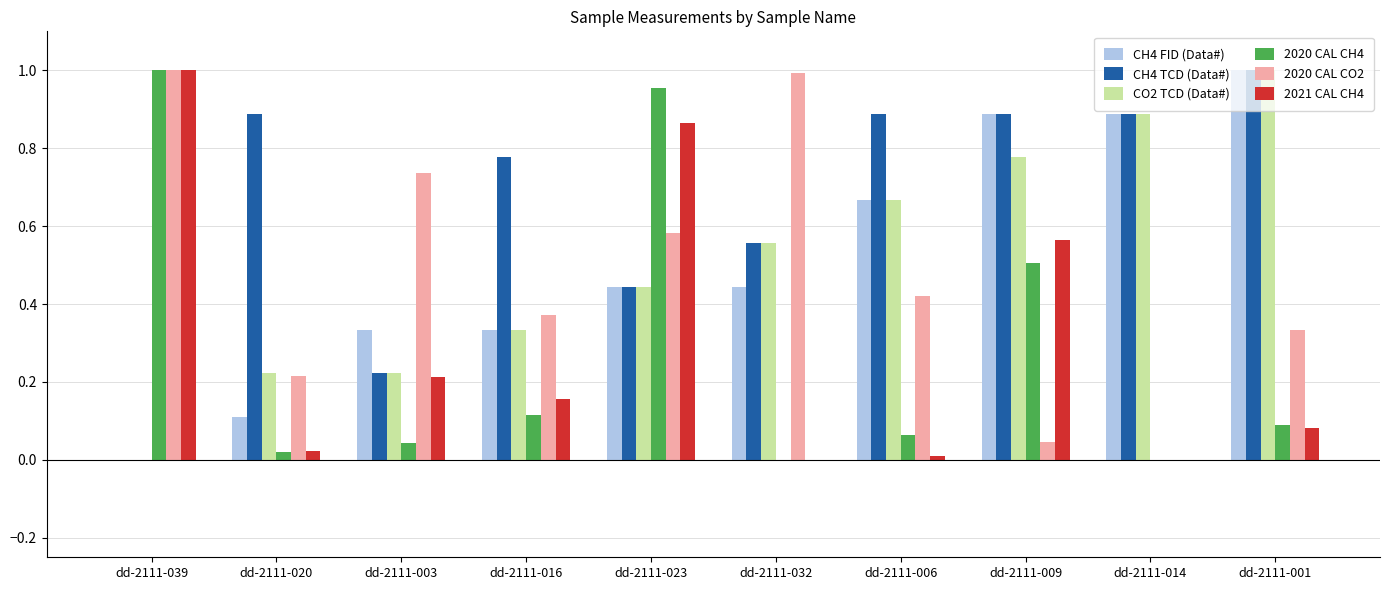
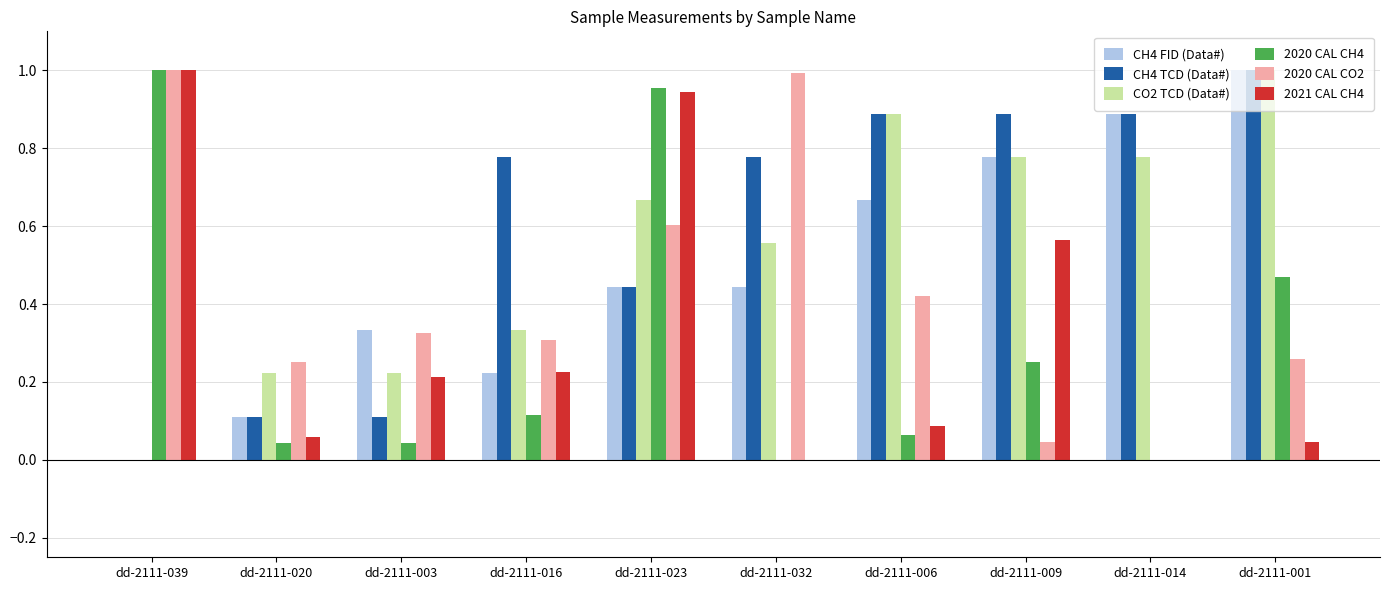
CH4 TCD (Data#), dd-2111-020: 0.89 -> 0.11
2020 CAL CH4, dd-2111-020: 0.02 -> 0.04
2020 CAL CO2, dd-2111-020: 0.21 -> 0.25
2021 CAL CH4, dd-2111-020: 0.02 -> 0.06
CH4 TCD (Data#), dd-2111-003: 0.22 -> 0.11
2020 CAL CO2, dd-2111-003: 0.74 -> 0.33
CH4 FID (Data#), dd-2111-016: 0.33 -> 0.22
2020 CAL CO2, dd-2111-016: 0.37 -> 0.31
2021 CAL CH4, dd-2111-016: 0.16 -> 0.23
CO2 TCD (Data#), dd-2111-023: 0.44 -> 0.67
2020 CAL CO2, dd-2111-023: 0.58 -> 0.60
2021 CAL CH4, dd-2111-023: 0.87 -> 0.94
CH4 TCD (Data#), dd-2111-032: 0.56 -> 0.78
CO2 TCD (Data#), dd-2111-006: 0.67 -> 0.89
2021 CAL CH4, dd-2111-006: 0.01 -> 0.09
CH4 FID (Data#), dd-2111-009: 0.89 -> 0.78
2020 CAL CH4, dd-2111-009: 0.51 -> 0.25
CO2 TCD (Data#), dd-2111-014: 0.89 -> 0.78
2020 CAL CH4, dd-2111-001: 0.09 -> 0.47
2020 CAL CO2, dd-2111-001: 0.33 -> 0.26
2021 CAL CH4, dd-2111-001: 0.08 -> 0.05
